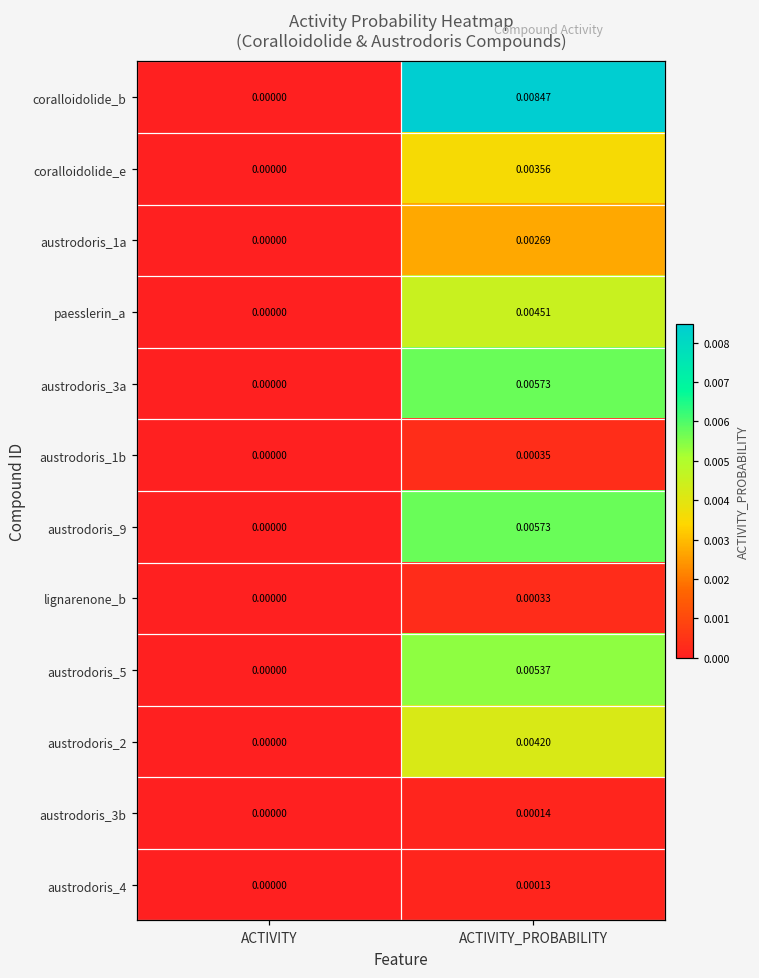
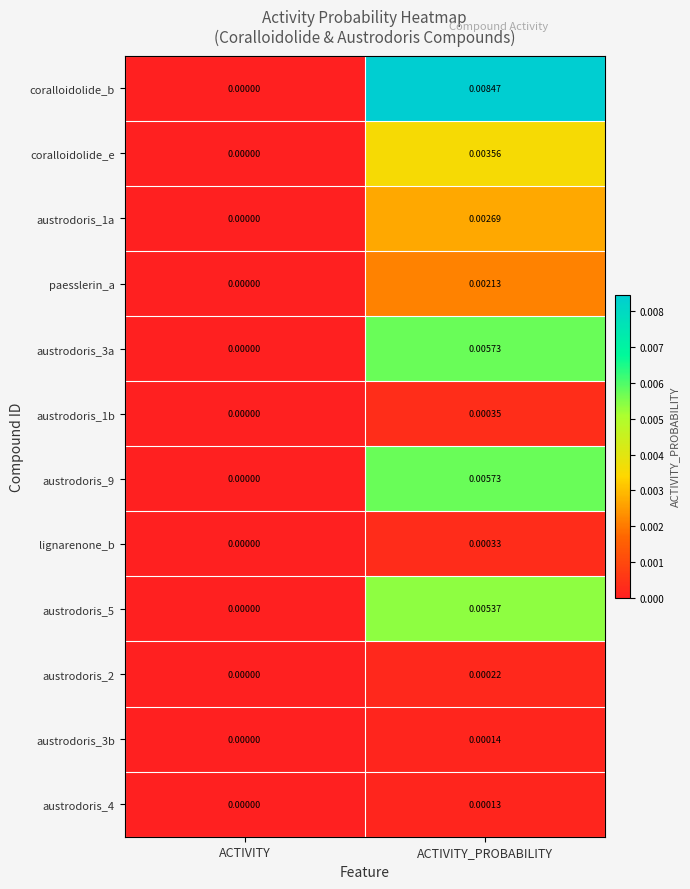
paesslerin_a, ACTIVITY_PROBABILITY: 0.00451 -> 0.00213
austrodoris_2, ACTIVITY_PROBABILITY: 0.00420 -> 0.00022
